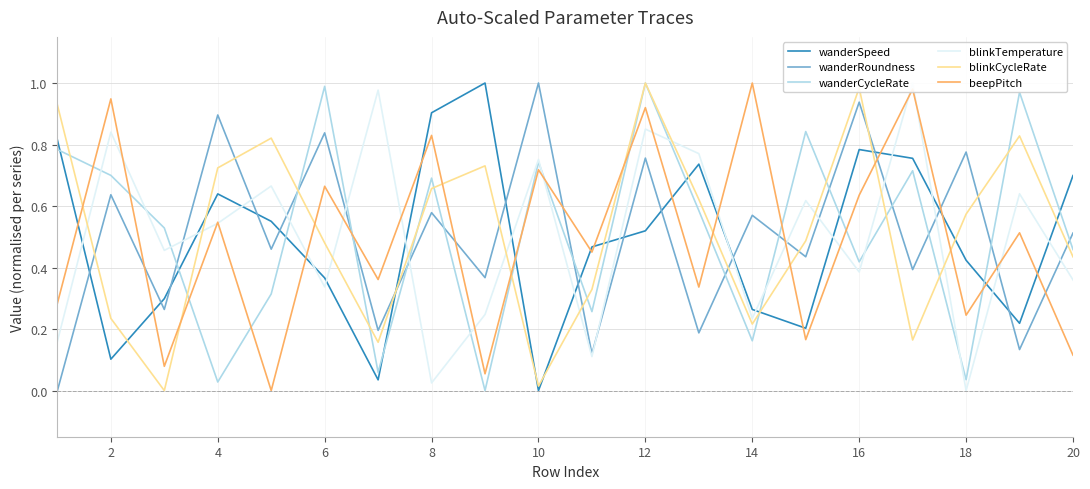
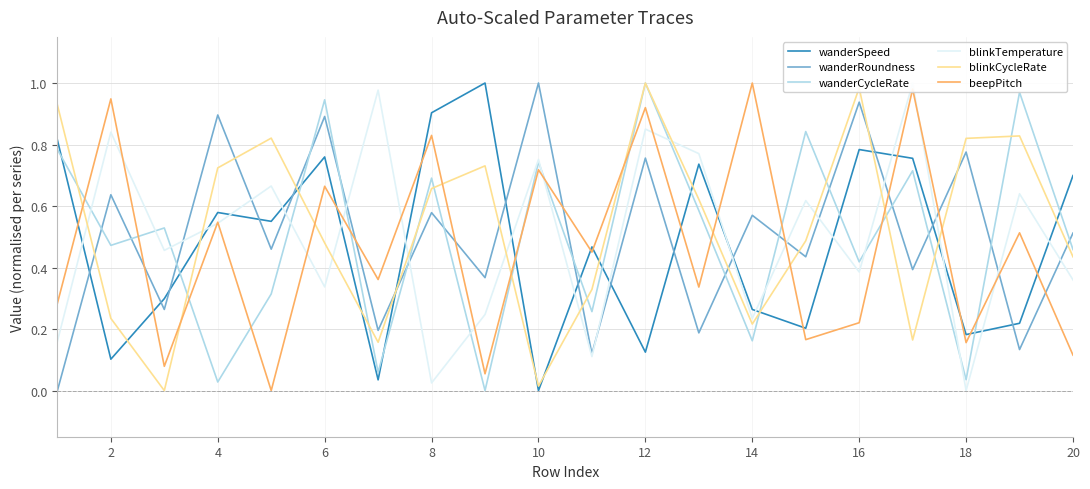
wanderCycleRate, 2: 0.70 -> 0.47
wanderSpeed, 4: 0.64 -> 0.58
wanderSpeed, 6: 0.37 -> 0.76
wanderRoundness, 6: 0.84 -> 0.89
wanderCycleRate, 6: 0.99 -> 0.95
wanderSpeed, 12: 0.52 -> 0.12
beepPitch, 16: 0.64 -> 0.22
wanderSpeed, 18: 0.42 -> 0.18
blinkCycleRate, 18: 0.57 -> 0.82
beepPitch, 18: 0.25 -> 0.16
